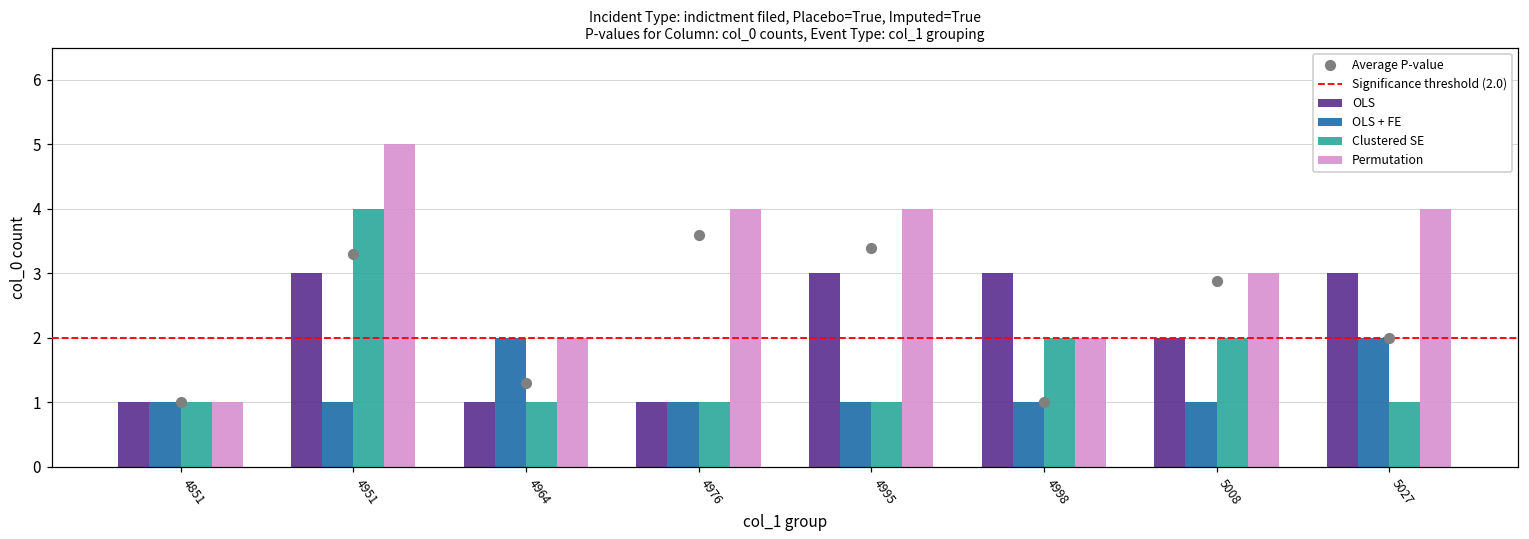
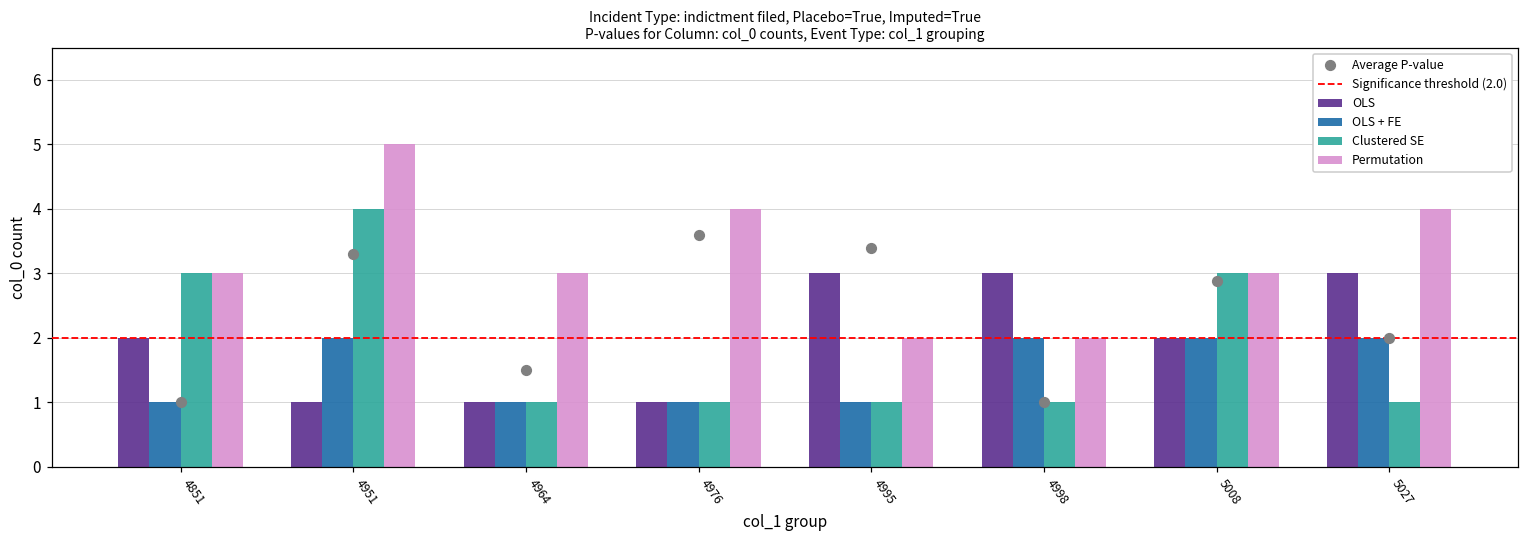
OLS, 4851: 1 -> 2
Clustered SE, 4851: 1 -> 3
Permutation, 4851: 1 -> 3
OLS, 4951: 3 -> 1
OLS + FE, 4951: 1 -> 2
OLS + FE, 4964: 2 -> 1
Average P-value, 4964: 1.3 -> 1.5
Permutation, 4964: 2 -> 3
Permutation, 4995: 4 -> 2
OLS + FE, 4998: 1 -> 2
Clustered SE, 4998: 2 -> 1
OLS + FE, 5008: 1 -> 2
Clustered SE, 5008: 2 -> 3
